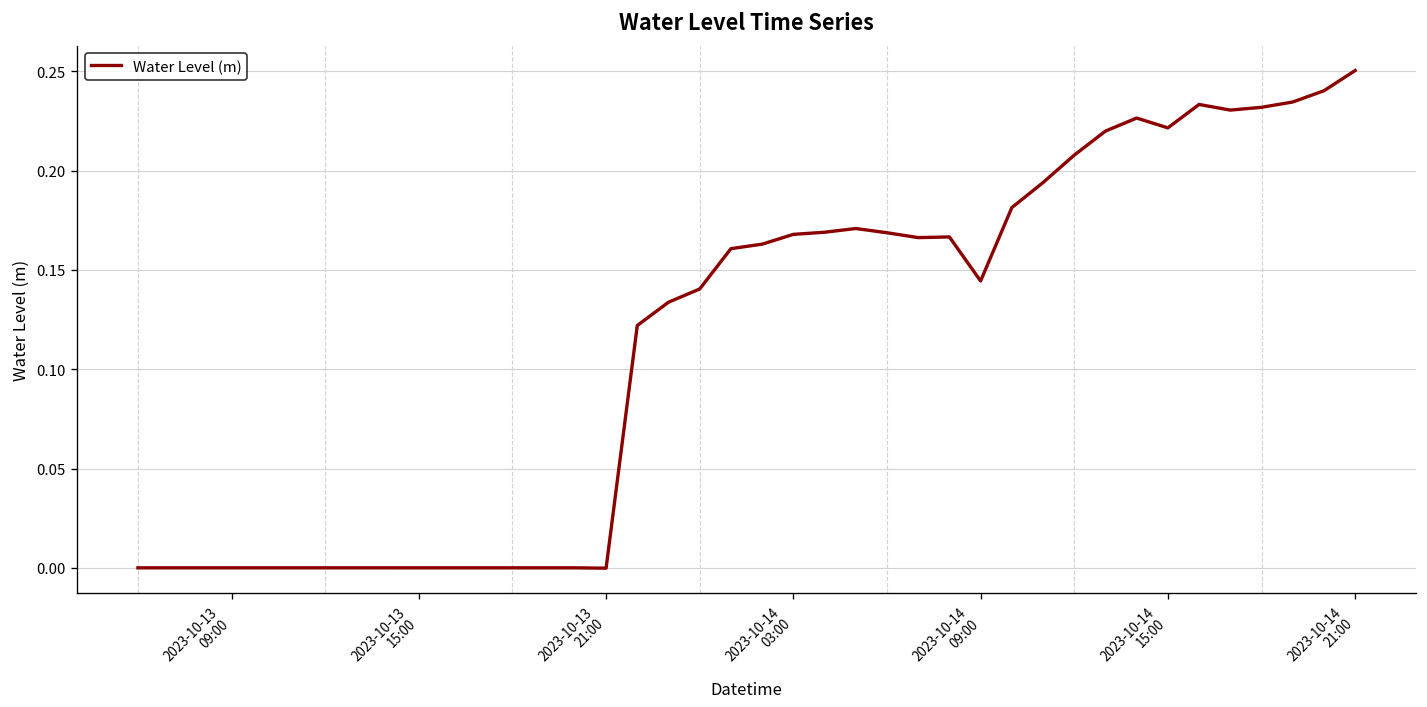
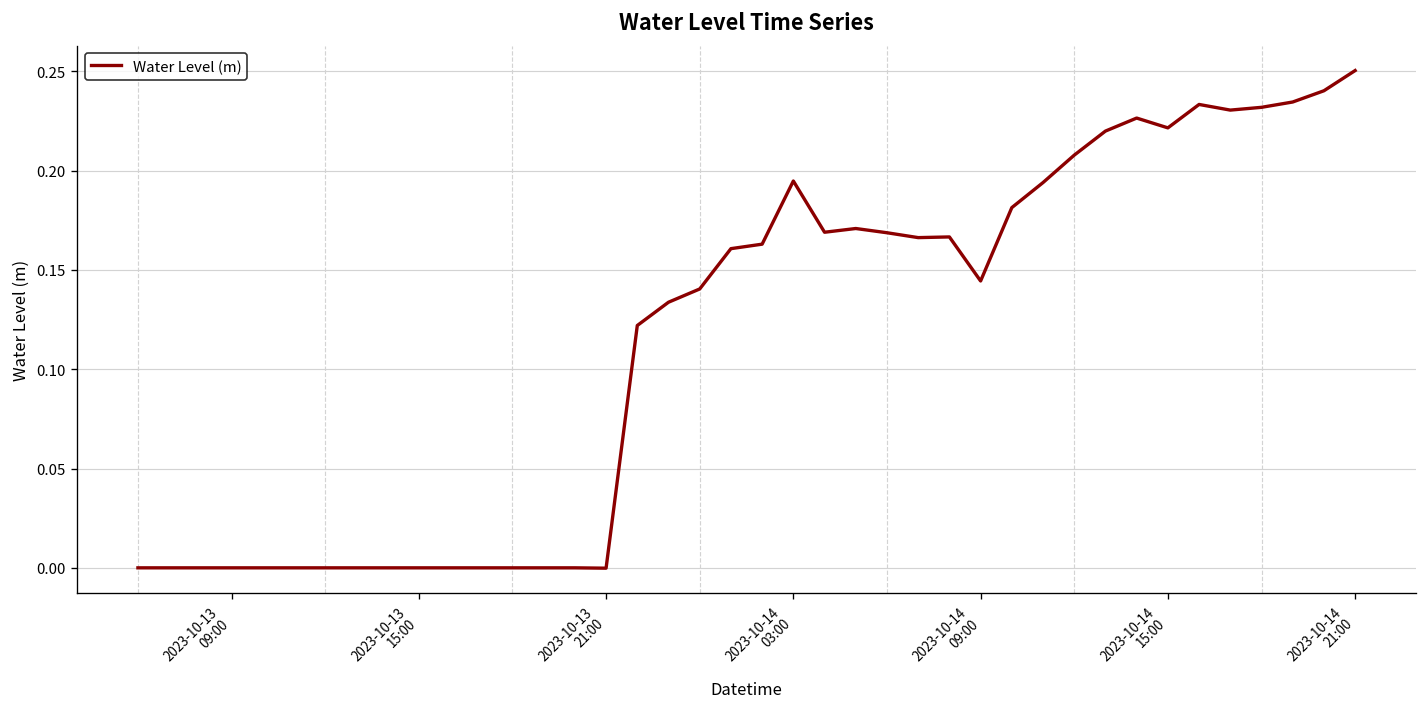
2023-10-14 03:00: 0.168 -> 0.195
